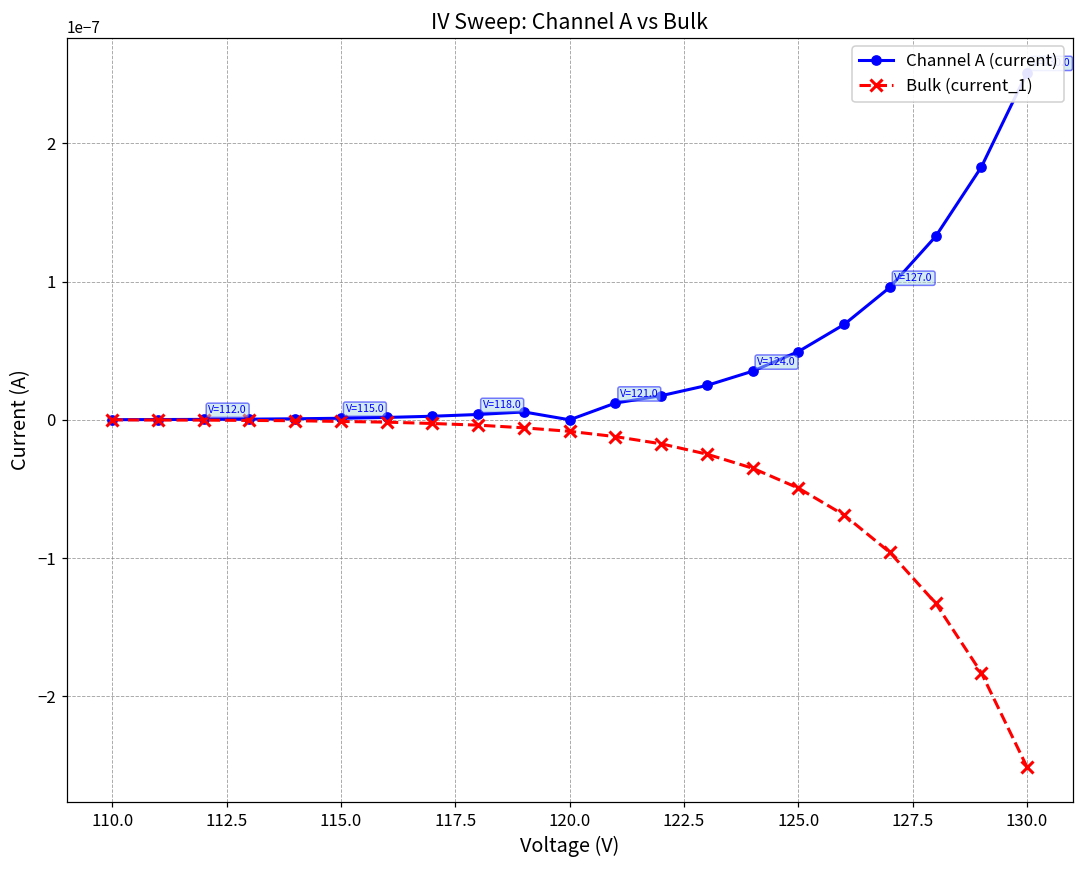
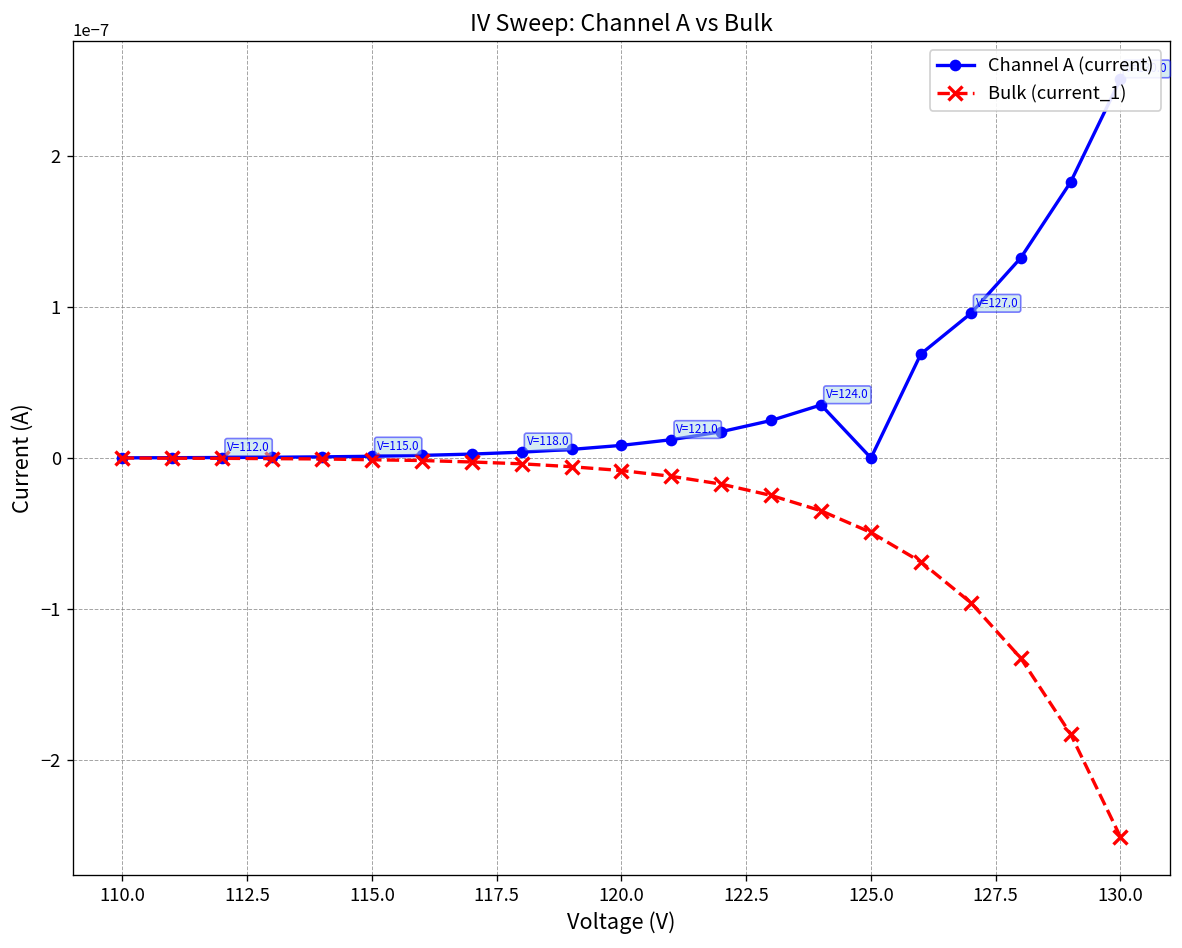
Channel A (current), 120.0: 0.00000000 -> 0.00000001
Channel A (current), 125.0: 0.00000005 -> 0.00000000
